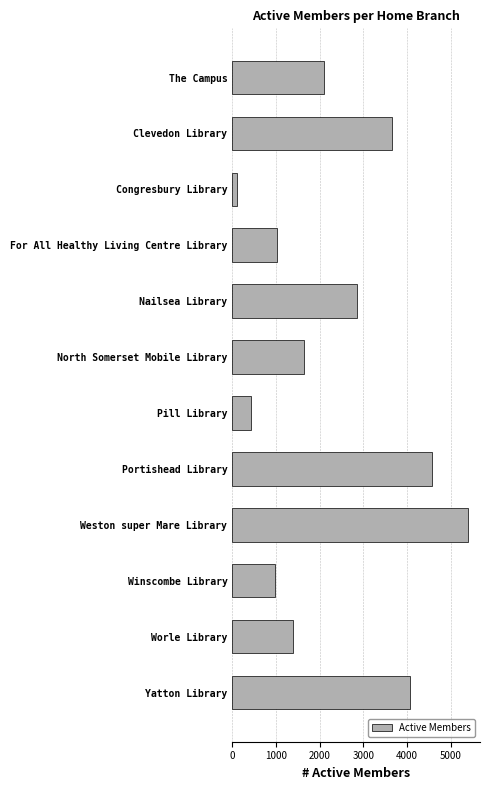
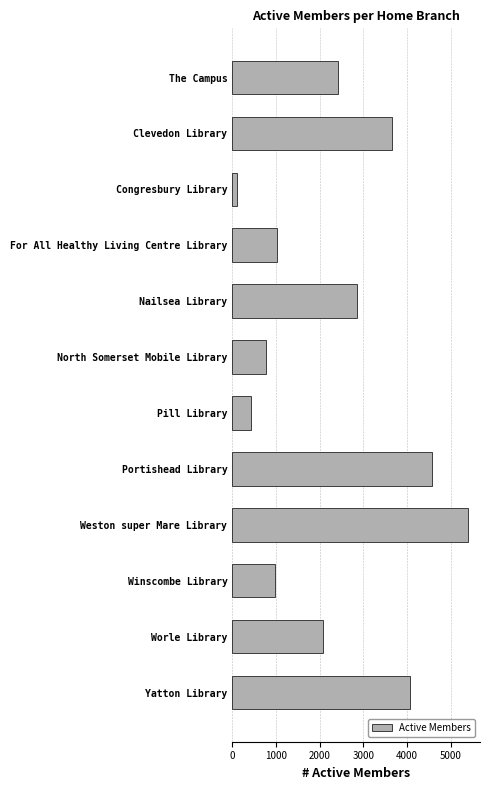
The Campus: 2100 -> 2400
North Somerset Mobile Library: 1600 -> 800
Worle Library: 1400 -> 2100
